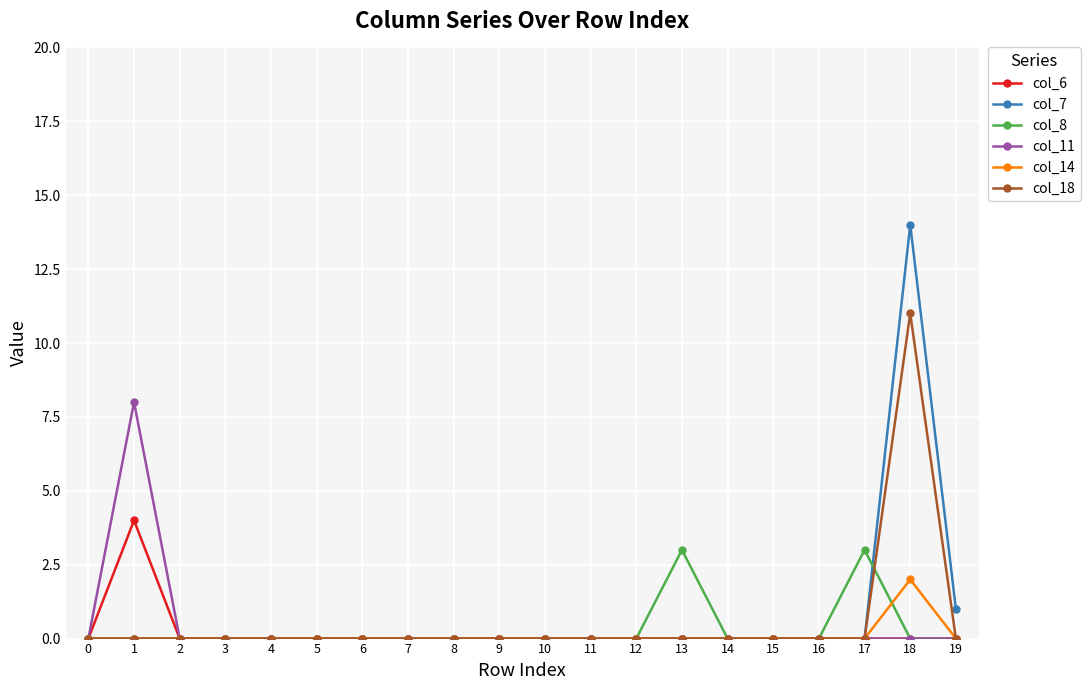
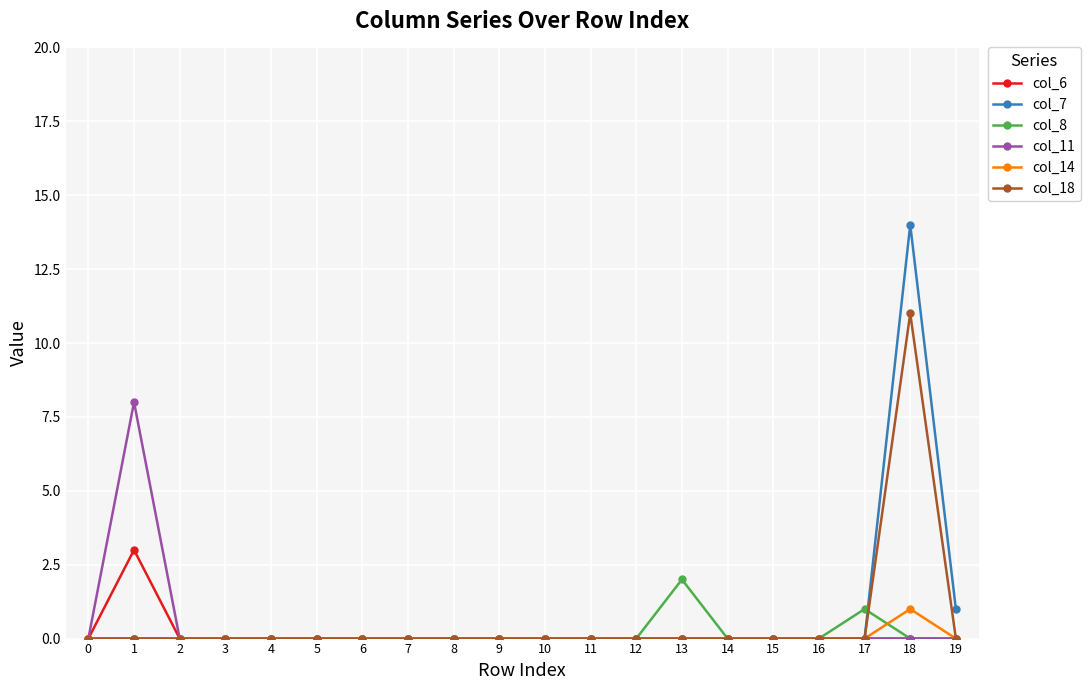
col_6, 1: 4 -> 3
col_8, 13: 3 -> 2
col_8, 17: 3 -> 1
col_14, 18: 2 -> 1
